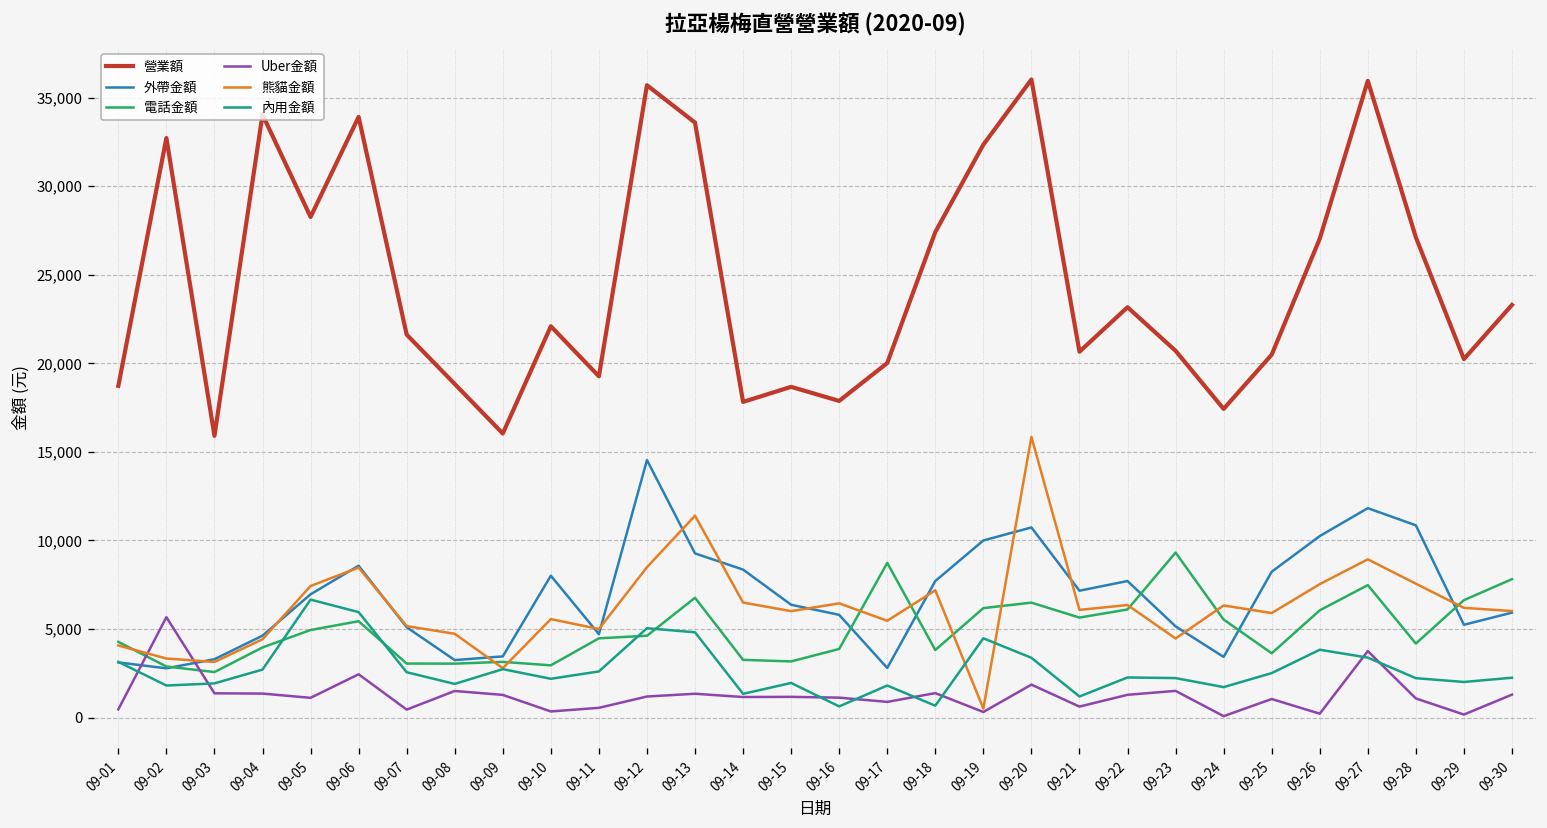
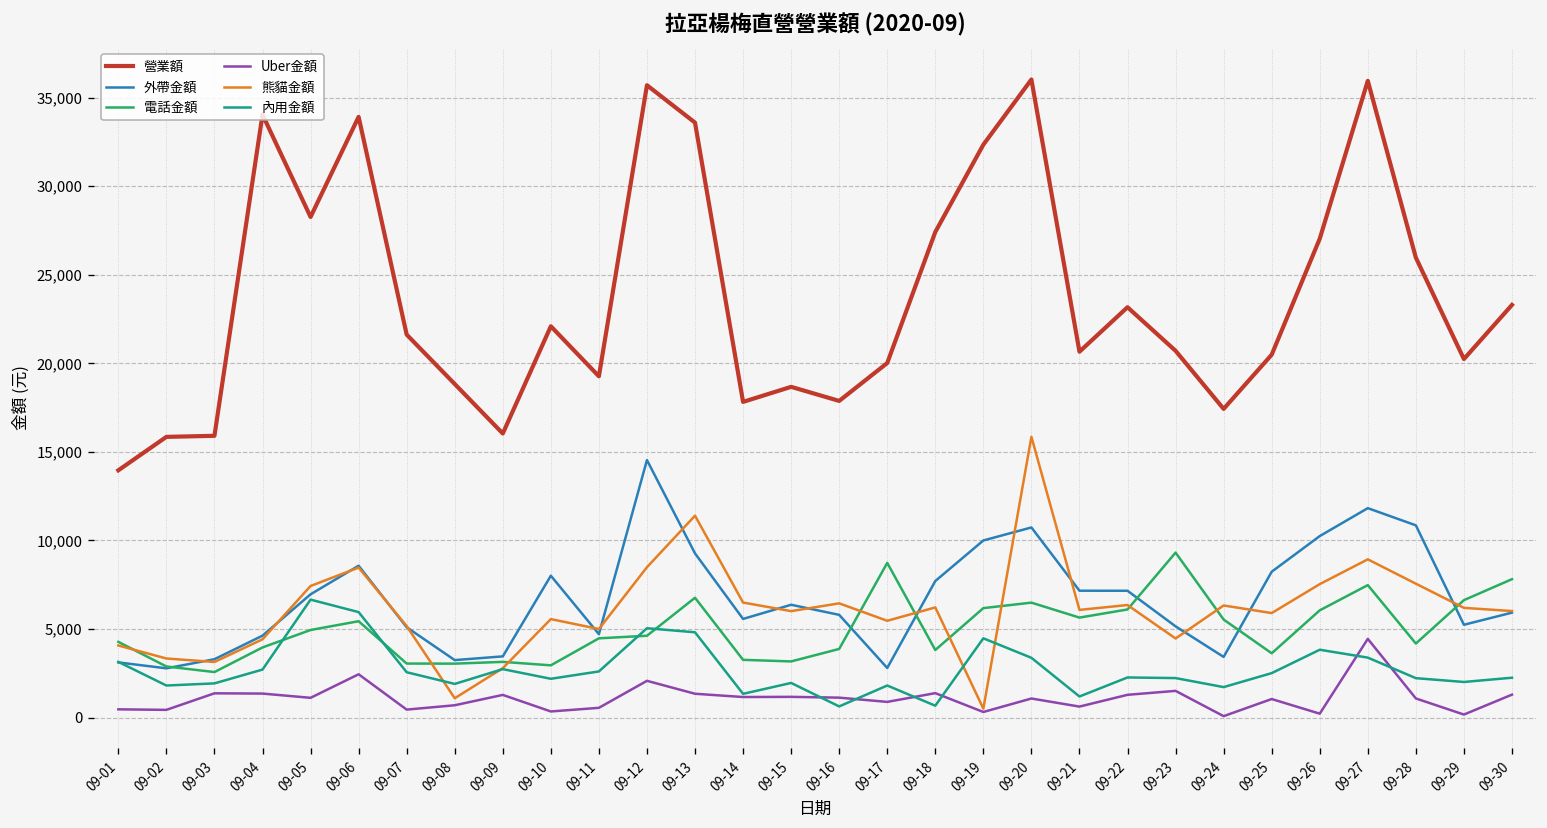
營業額, 09-01: 18,700 -> 14,000
營業額, 09-02: 32,700 -> 15,900
Uber金額, 09-02: 5,700 -> 400
Uber金額, 09-08: 1,500 -> 700
熊貓金額, 09-08: 4,700 -> 1,100
Uber金額, 09-12: 1,200 -> 2,100
外帶金額, 09-14: 8,400 -> 5,600
熊貓金額, 09-18: 7,200 -> 6,200
Uber金額, 09-20: 1,900 -> 1,100
外帶金額, 09-22: 7,700 -> 7,200
Uber金額, 09-27: 3,800 -> 4,400
營業額, 09-28: 27,100 -> 26,000
